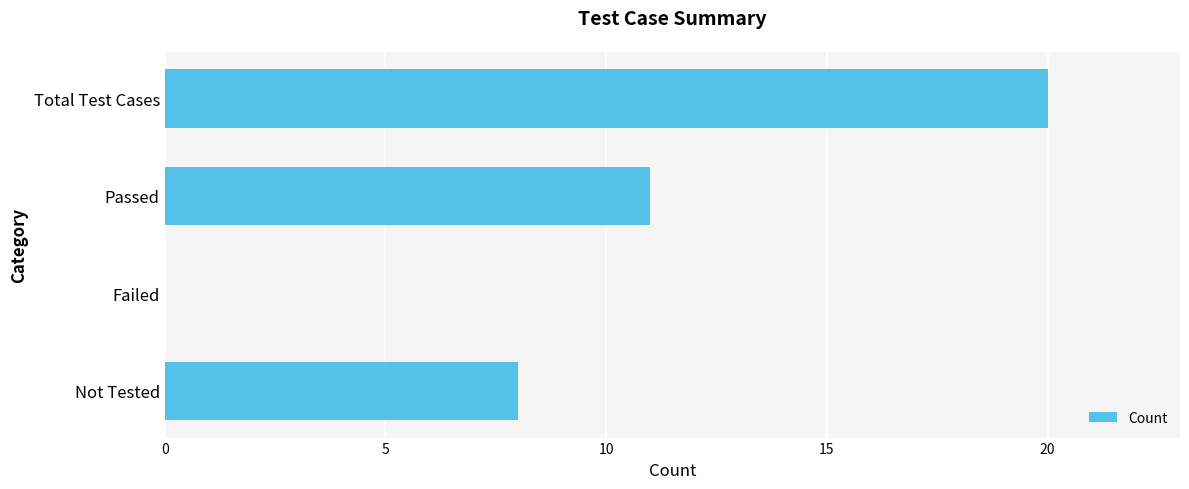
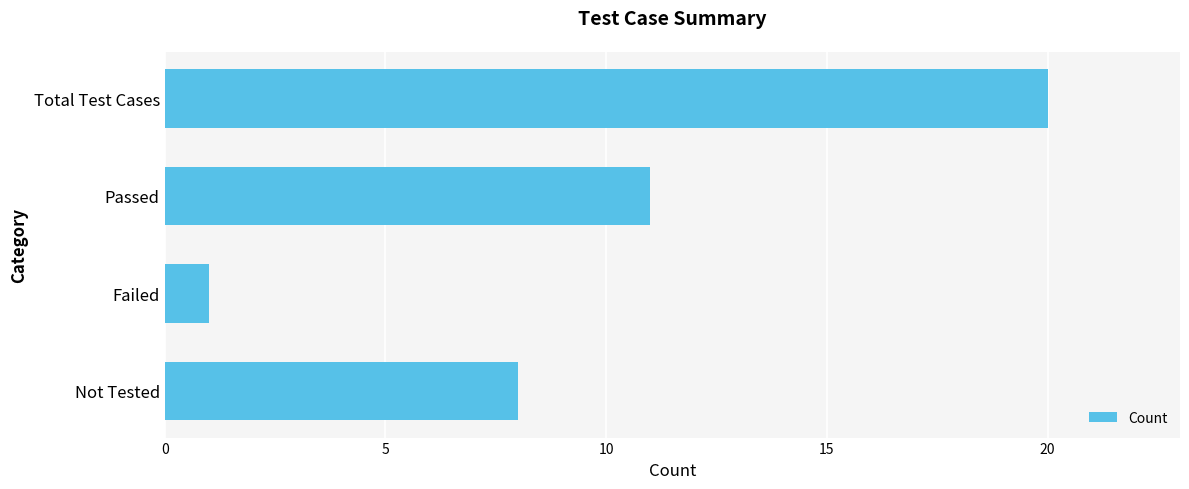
Failed: 0 -> 1
